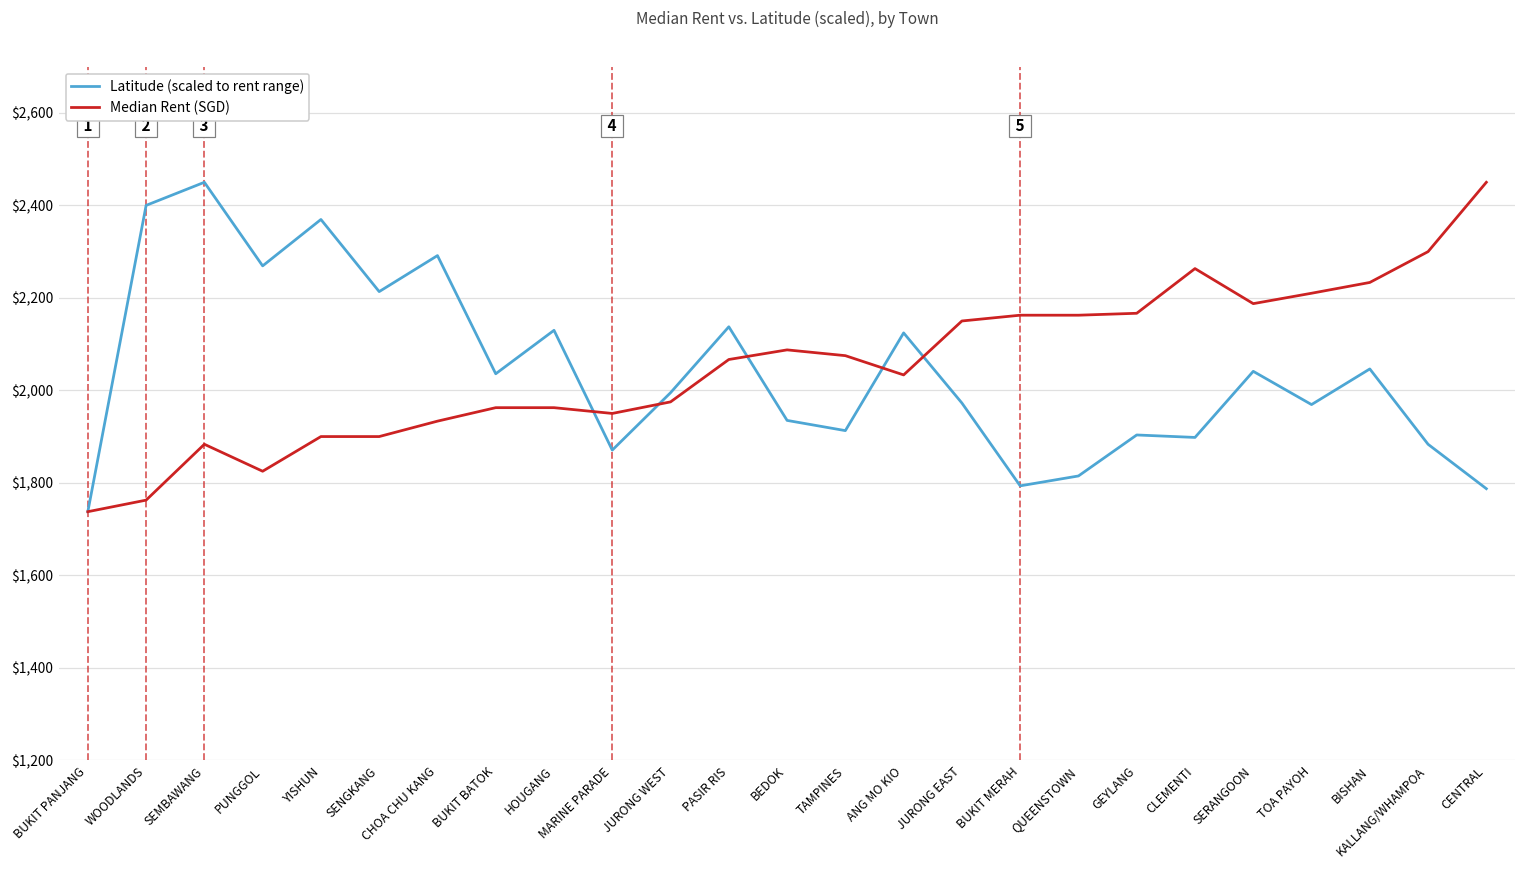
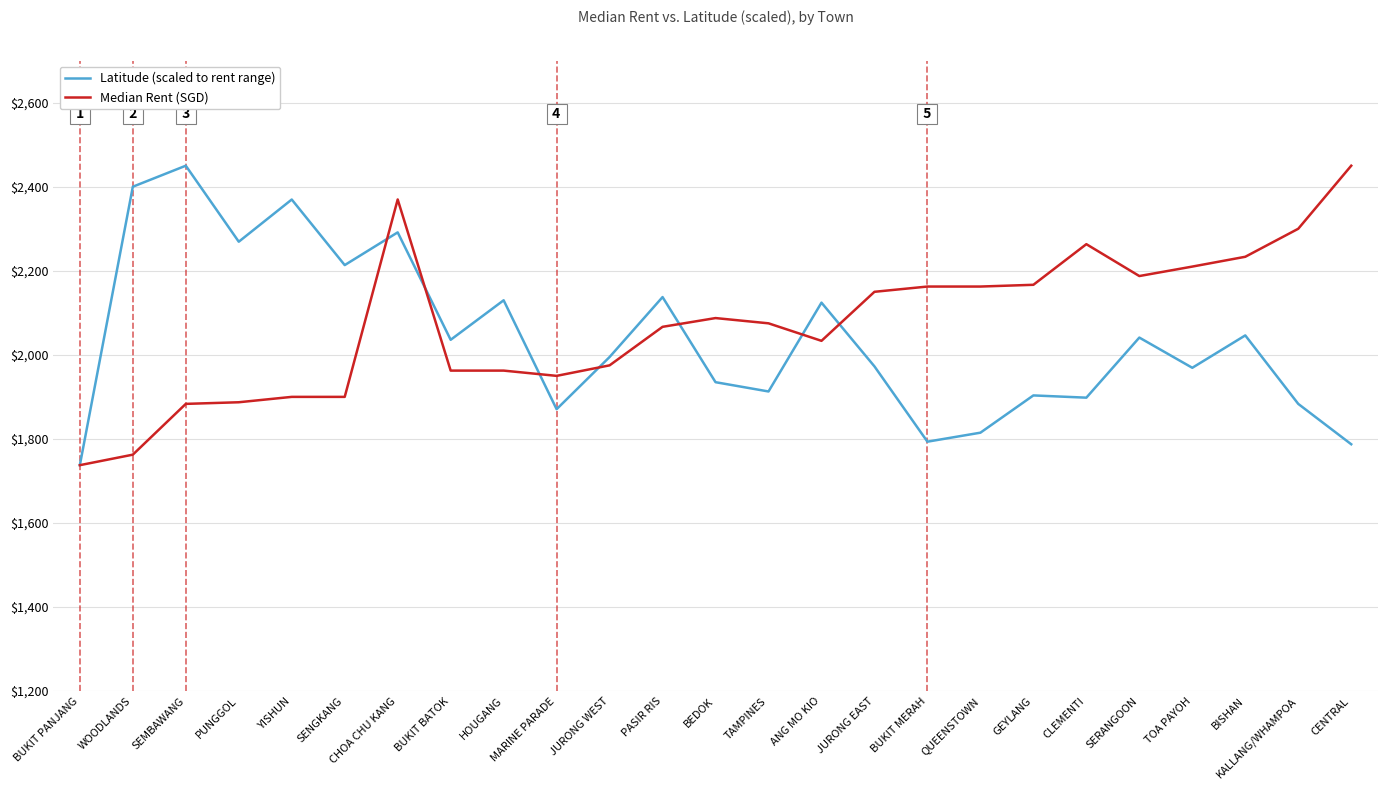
Median Rent (SGD), PUNGGOL: $1,830 -> $1,890
Median Rent (SGD), CHOA CHU KANG: $1,930 -> $2,370
